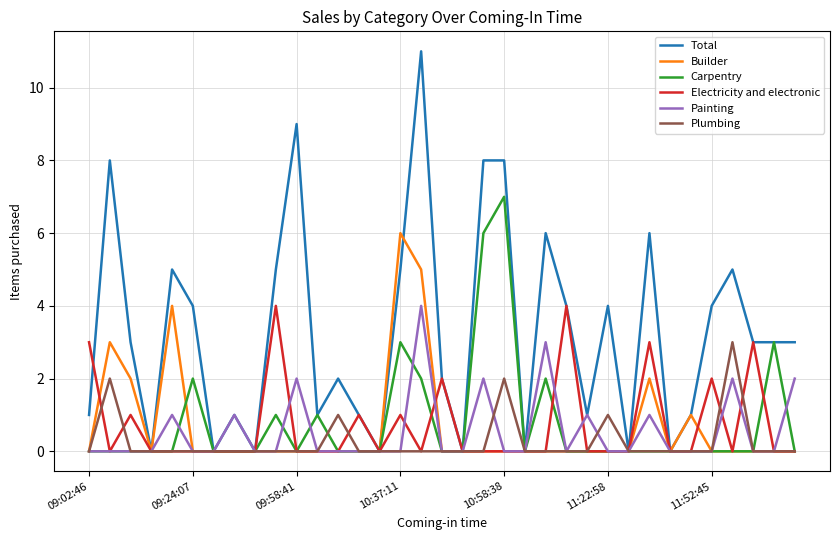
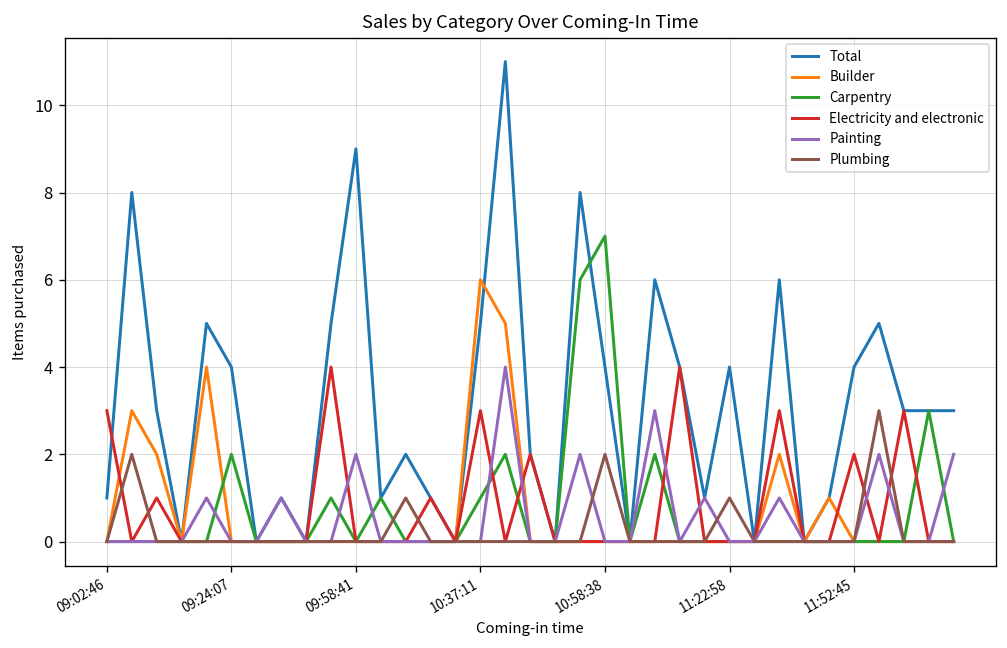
Carpentry, 10:37:11: 3 -> 1
Electricity and electronic, 10:37:11: 1 -> 3
Total, 10:58:38: 8 -> 4
